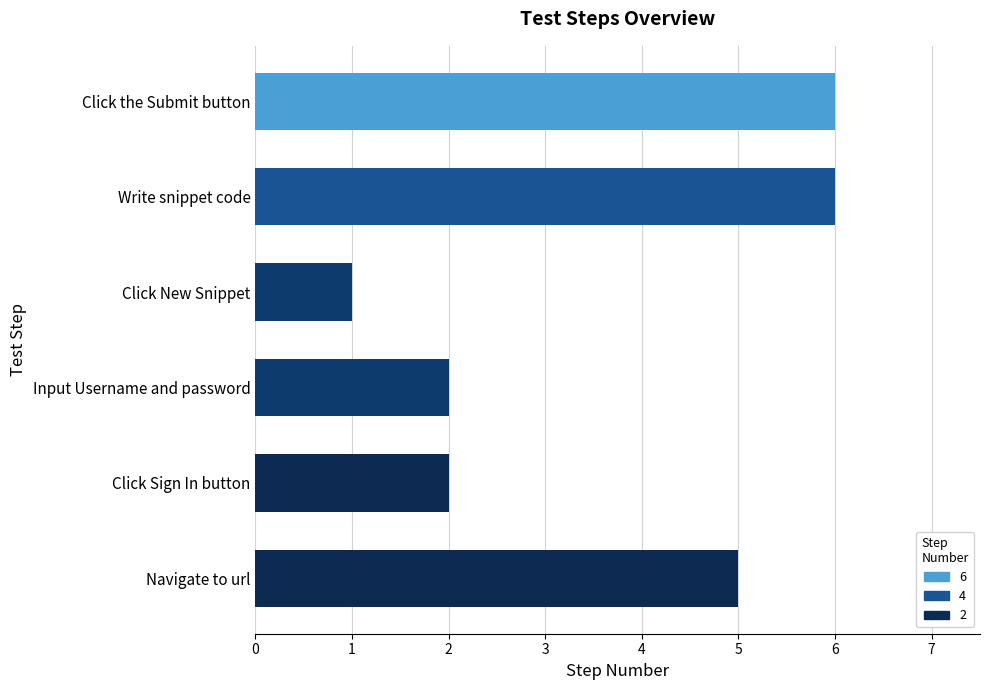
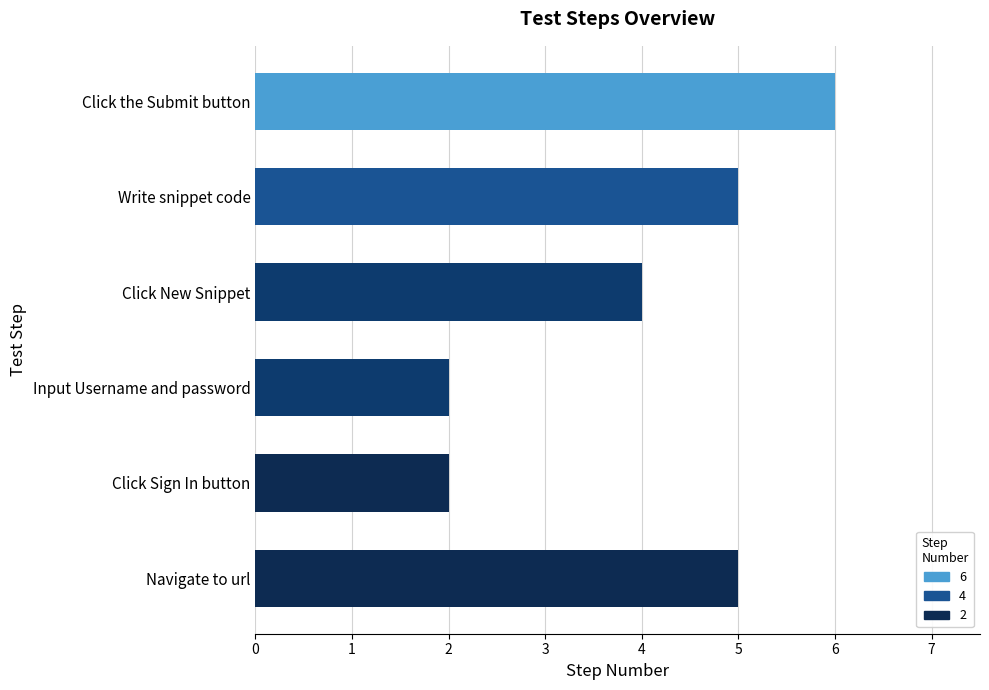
Write snippet code: 6 -> 5
Click New Snippet: 1 -> 4
